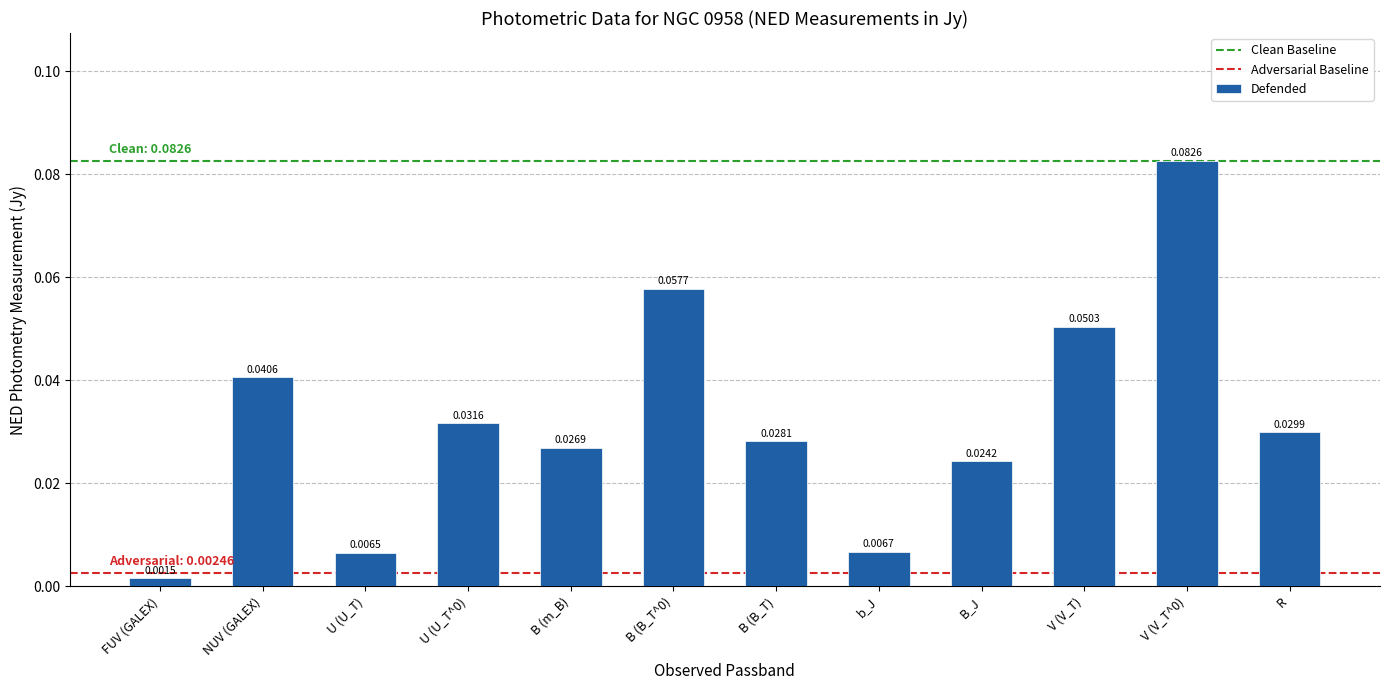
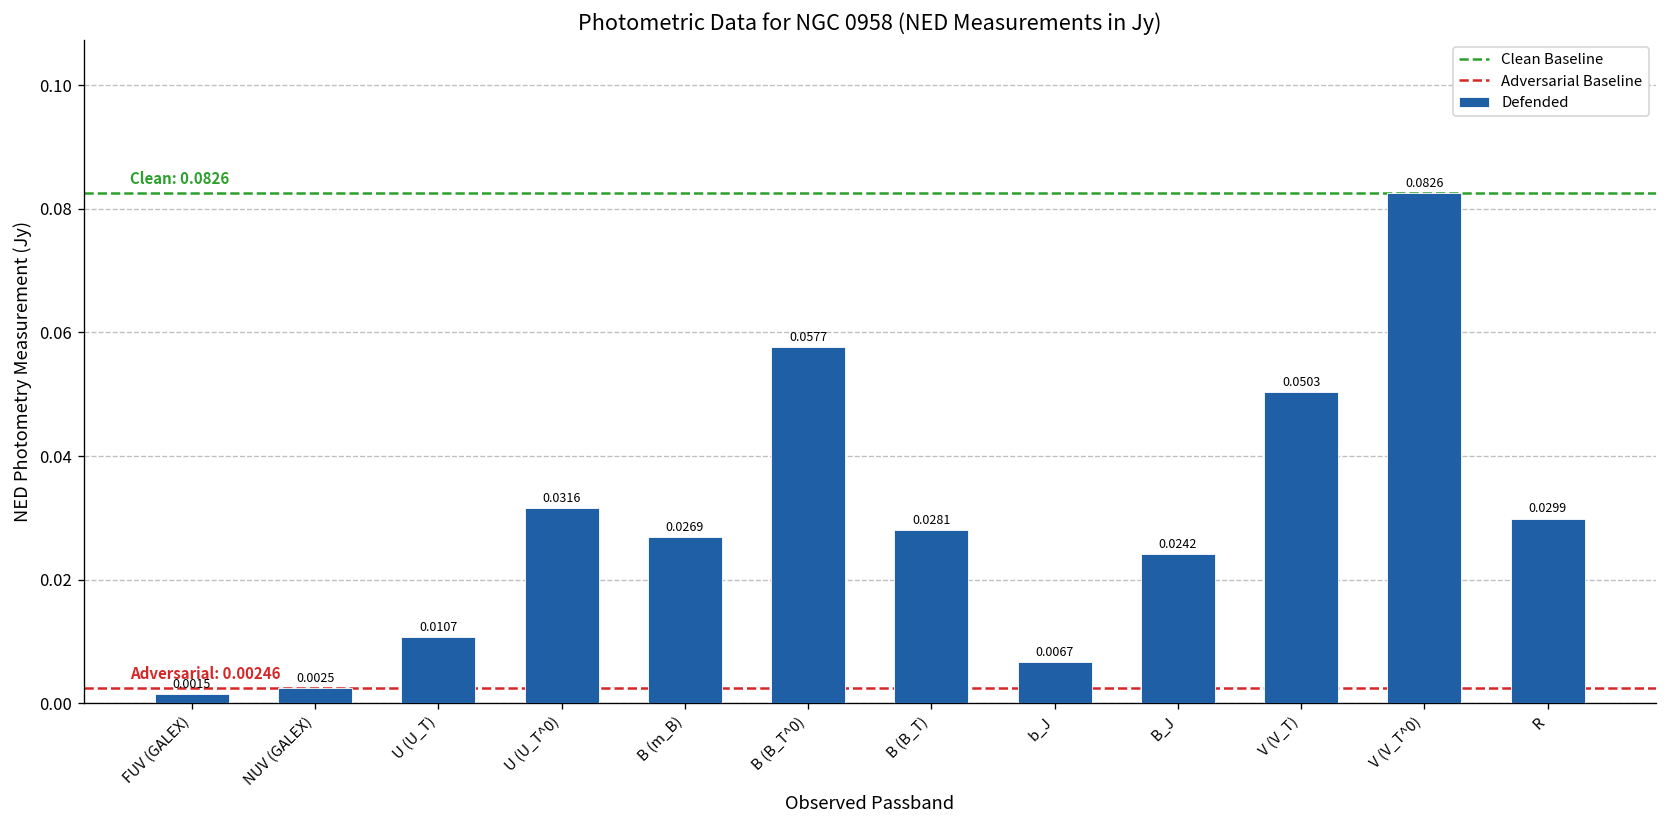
NUV (GALEX): 0.0406 -> 0.0025
U (U_T): 0.0065 -> 0.0107
